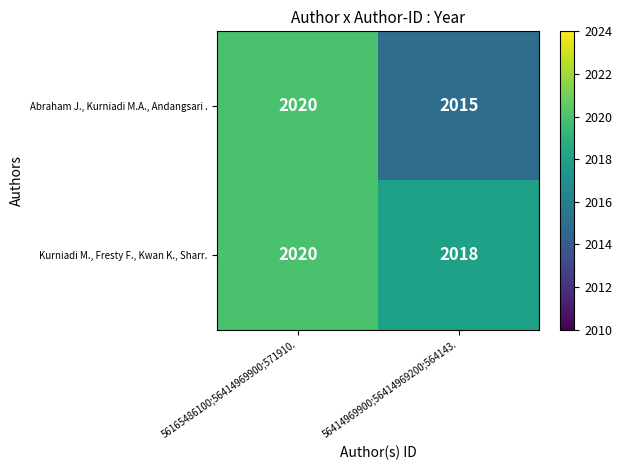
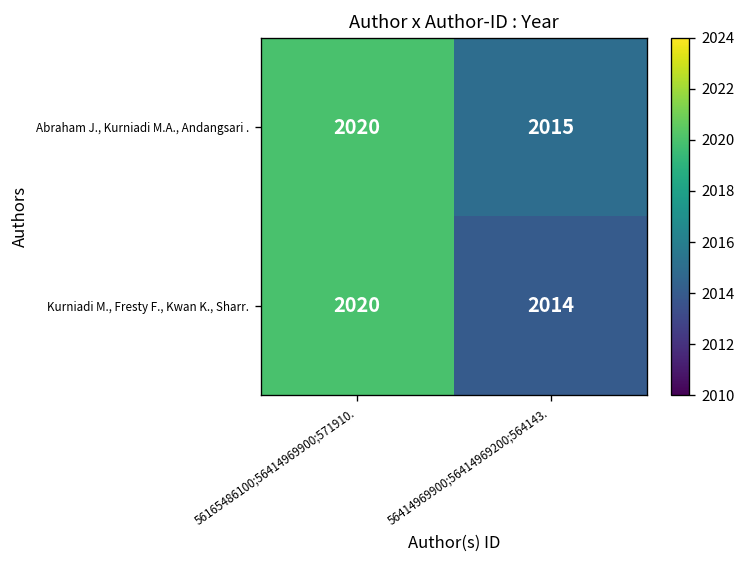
Kurniadi M., Fresty F., Kwan K., Sharr., 56414969900;56414969200;564143.: 2018 -> 2014
